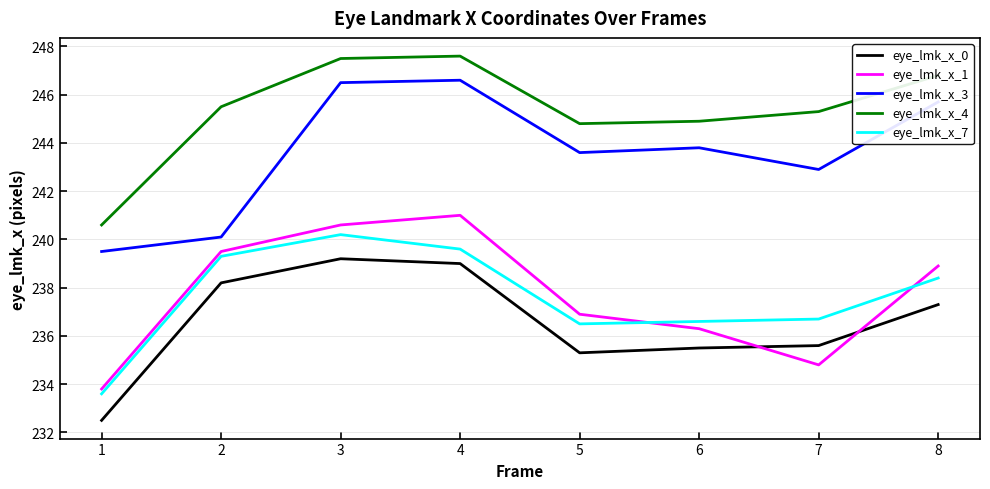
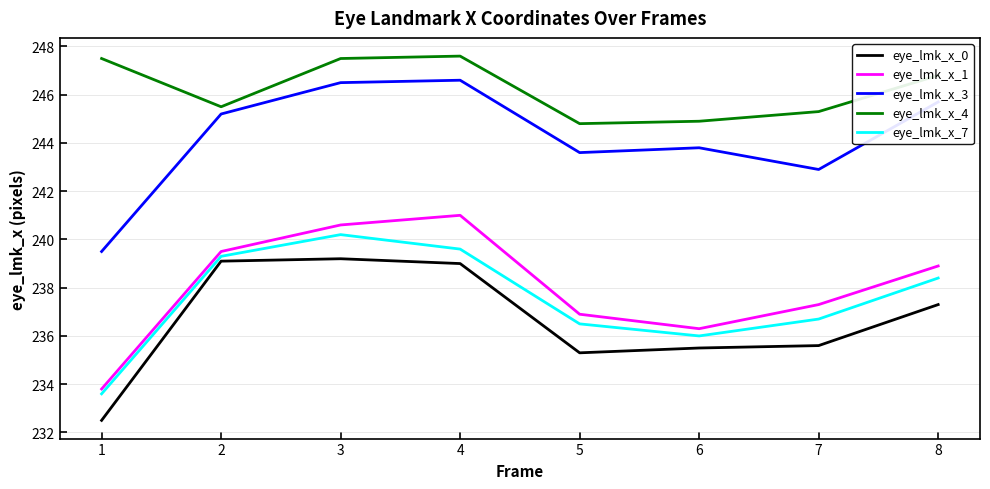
eye_lmk_x_4, 1: 240.6 -> 247.5
eye_lmk_x_0, 2: 238.2 -> 239.1
eye_lmk_x_3, 2: 240.1 -> 245.2
eye_lmk_x_7, 6: 236.6 -> 236.0
eye_lmk_x_1, 7: 234.8 -> 237.3
